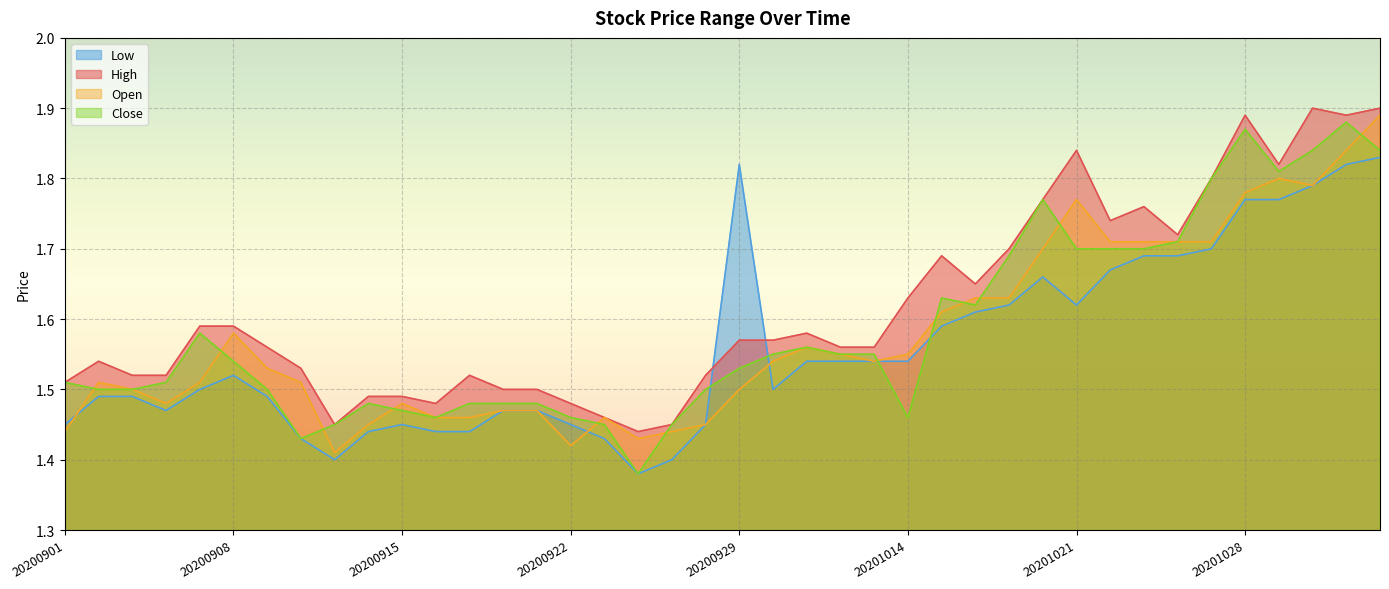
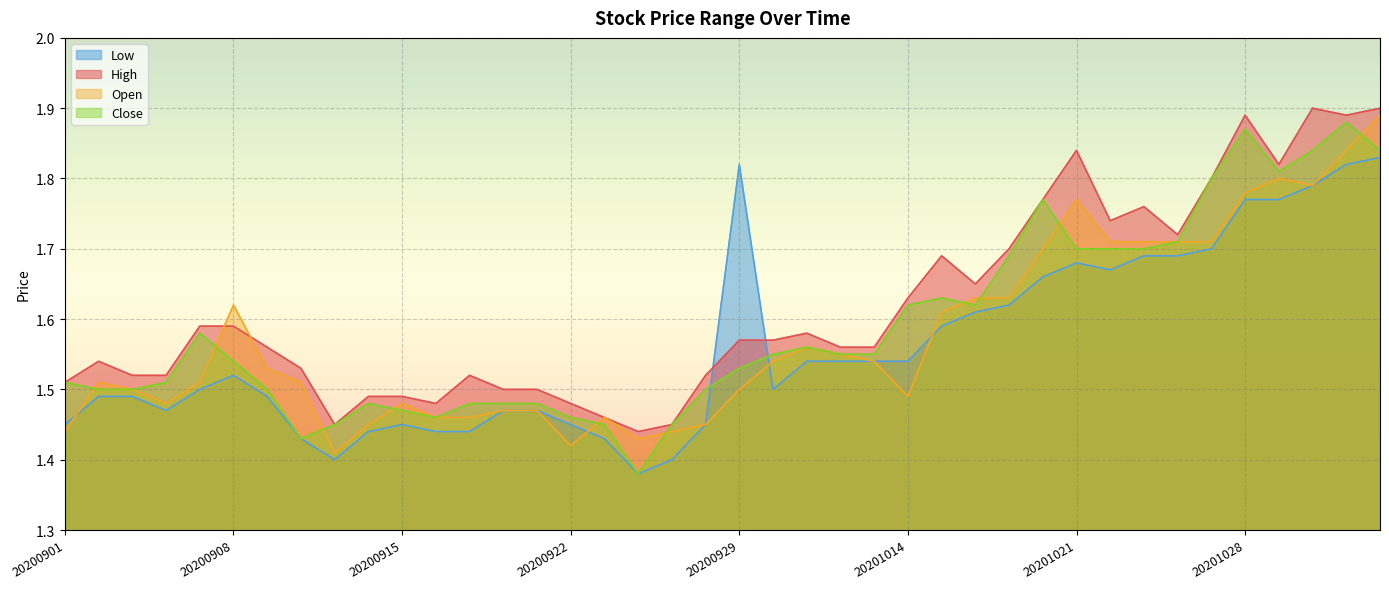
Open, 20200908: 1.58 -> 1.62
Open, 20201014: 1.55 -> 1.49
Close, 20201014: 1.46 -> 1.62
Low, 20201021: 1.62 -> 1.68
